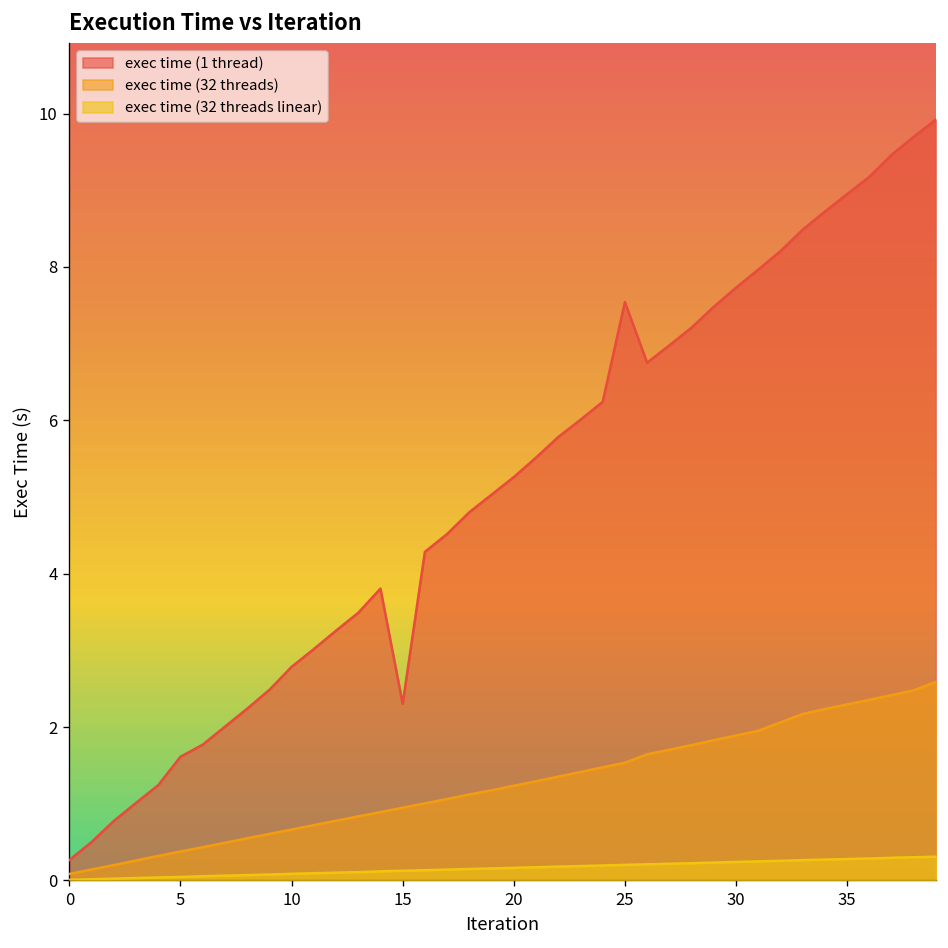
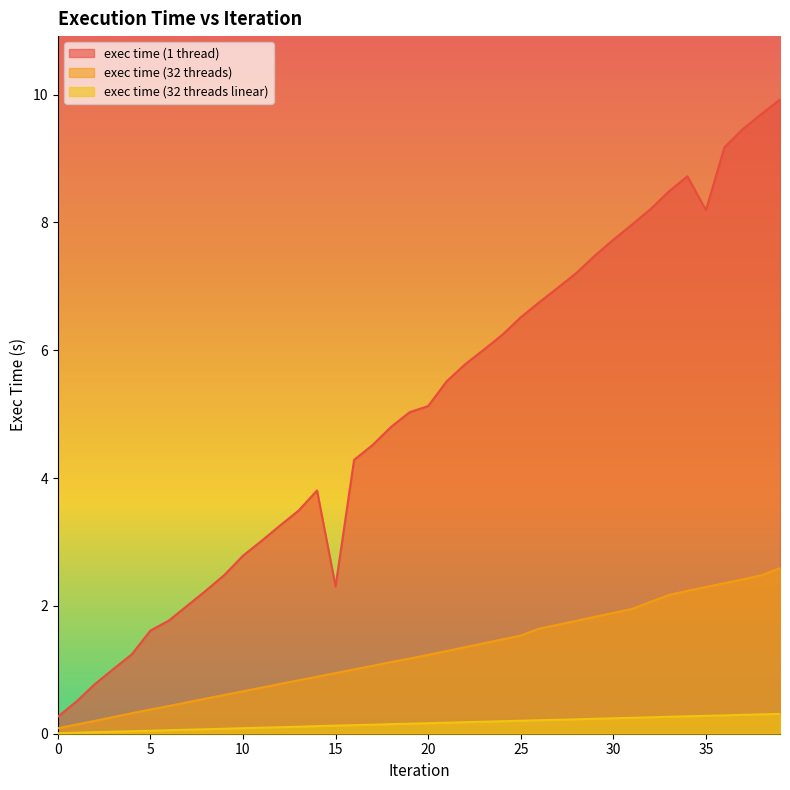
exec time (1 thread), 20: 5.3 -> 5.1
exec time (1 thread), 25: 7.5 -> 6.5
exec time (1 thread), 35: 8.9 -> 8.2
